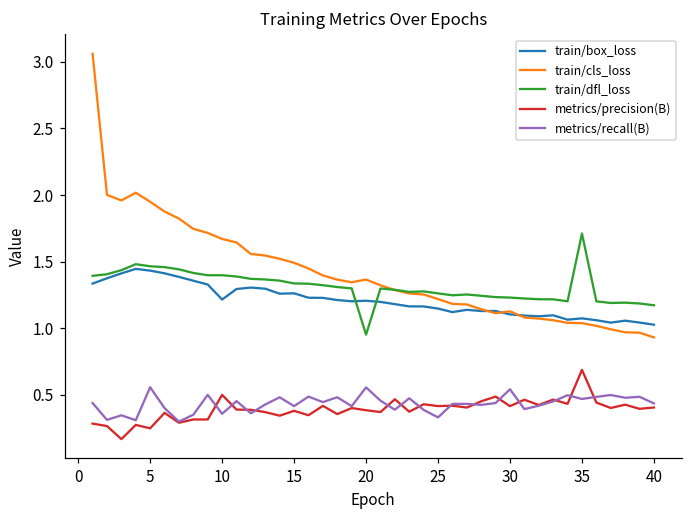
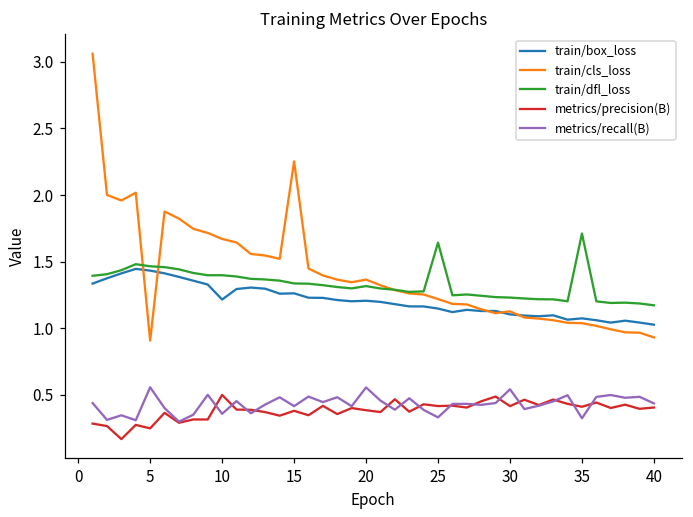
train/cls_loss, 5: 1.95 -> 0.91
train/cls_loss, 15: 1.49 -> 2.25
train/dfl_loss, 20: 0.95 -> 1.32
train/dfl_loss, 25: 1.26 -> 1.64
metrics/precision(B), 35: 0.69 -> 0.41
metrics/recall(B), 35: 0.47 -> 0.32
